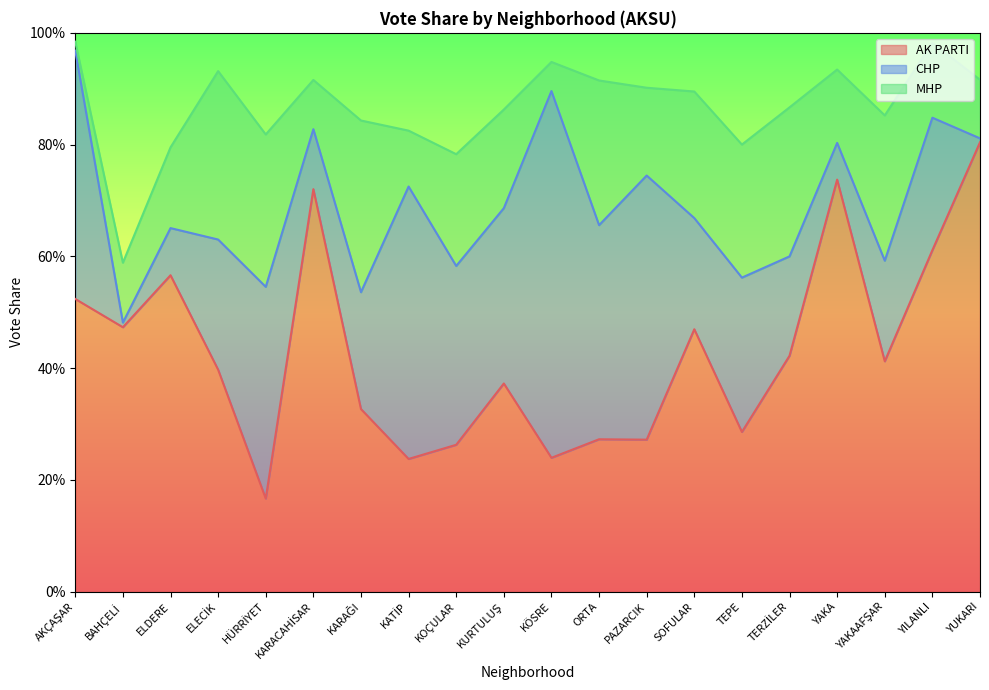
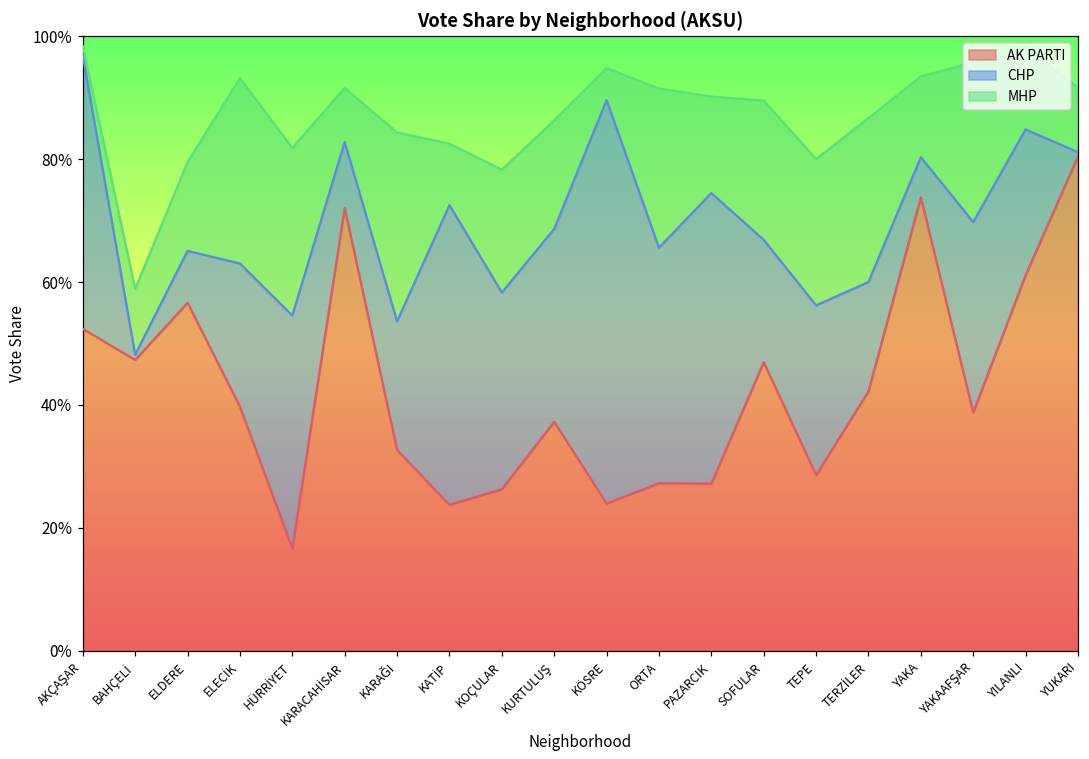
AK PARTI, YAKAAFŞAR: 41% -> 39%
CHP, YAKAAFŞAR: 18% -> 31%
